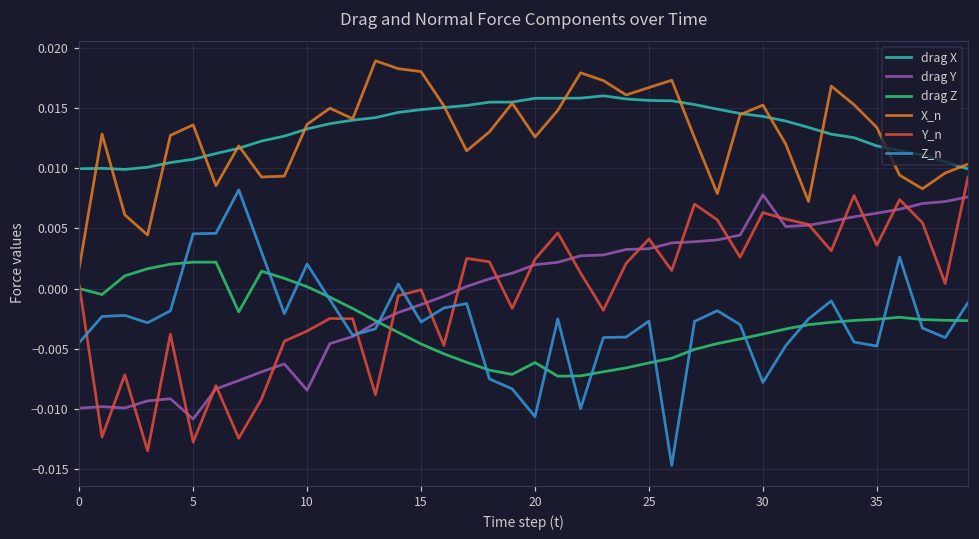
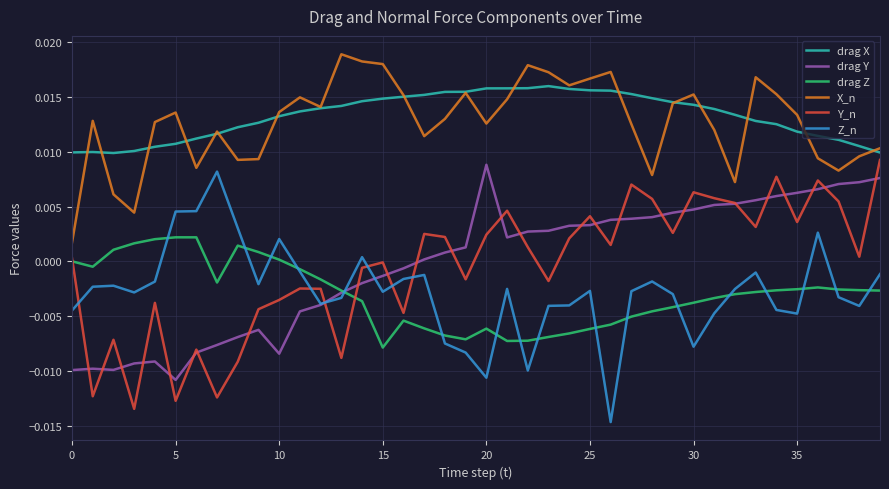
drag Z, 15: -0.0046 -> -0.0079
drag Y, 20: 0.0020 -> 0.0088
drag Y, 30: 0.0078 -> 0.0047
